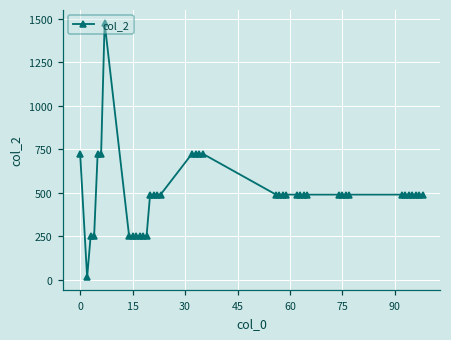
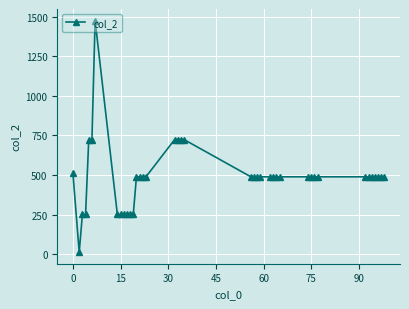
0: 720 -> 520
